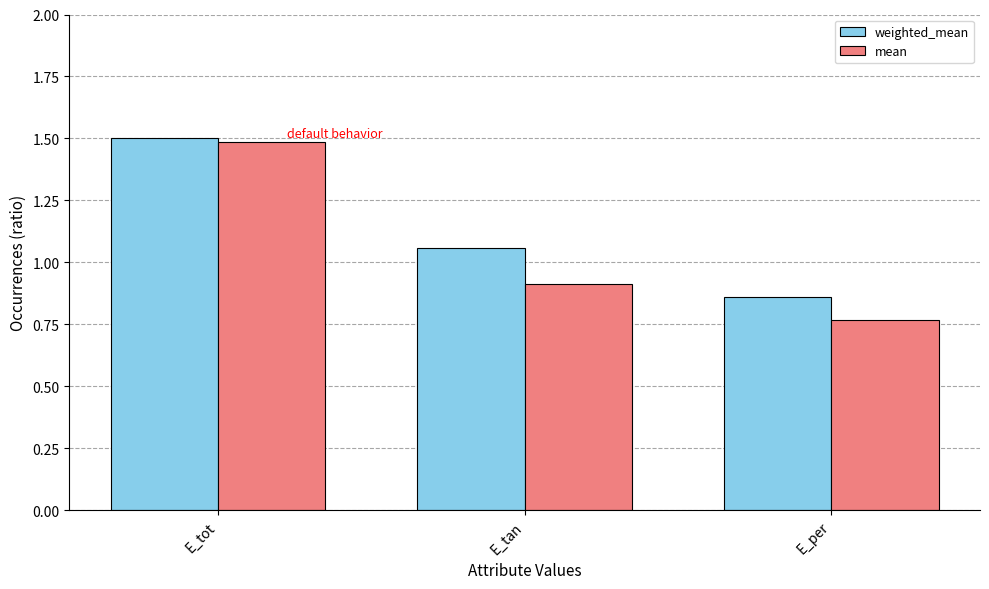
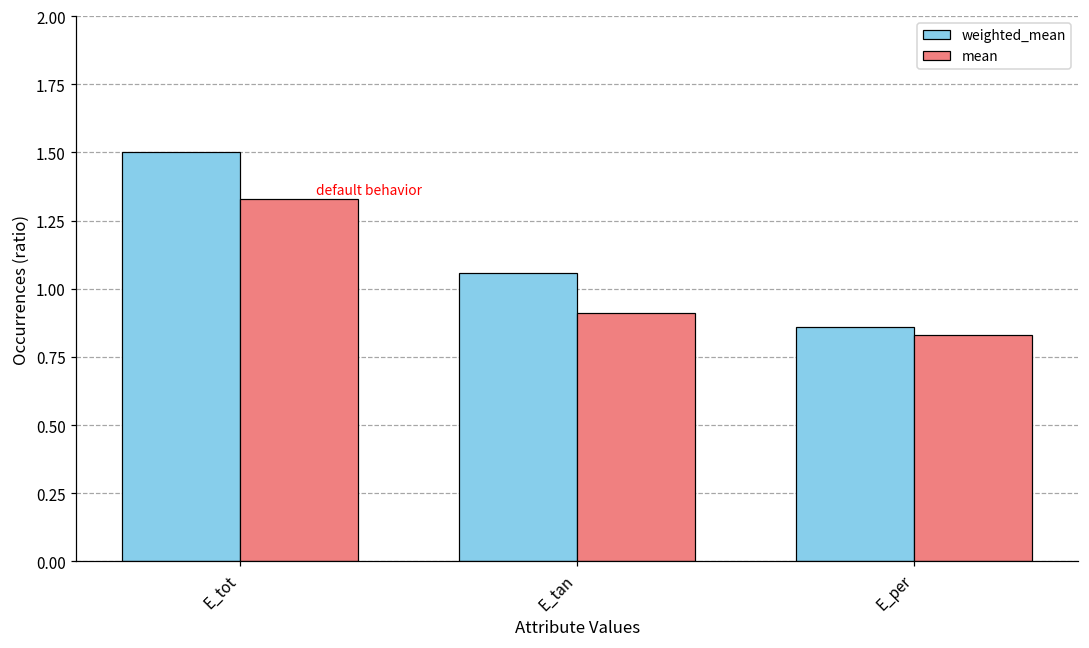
mean, E_tot: 1.49 -> 1.33
mean, E_per: 0.77 -> 0.83
